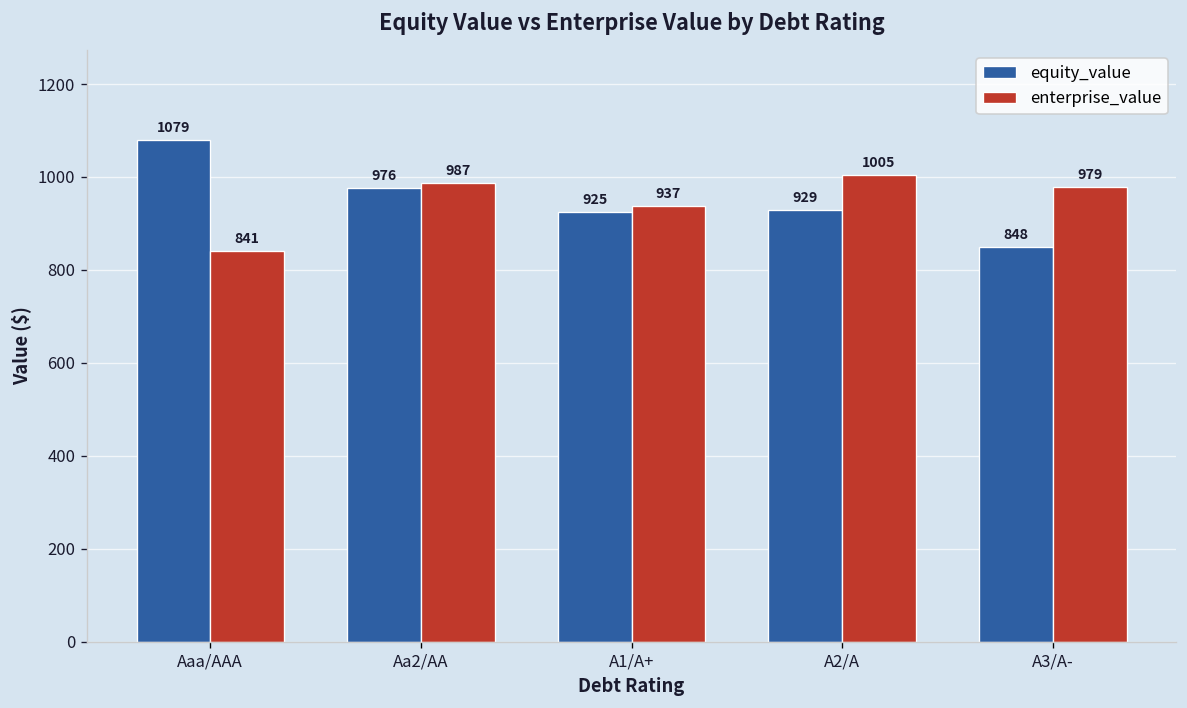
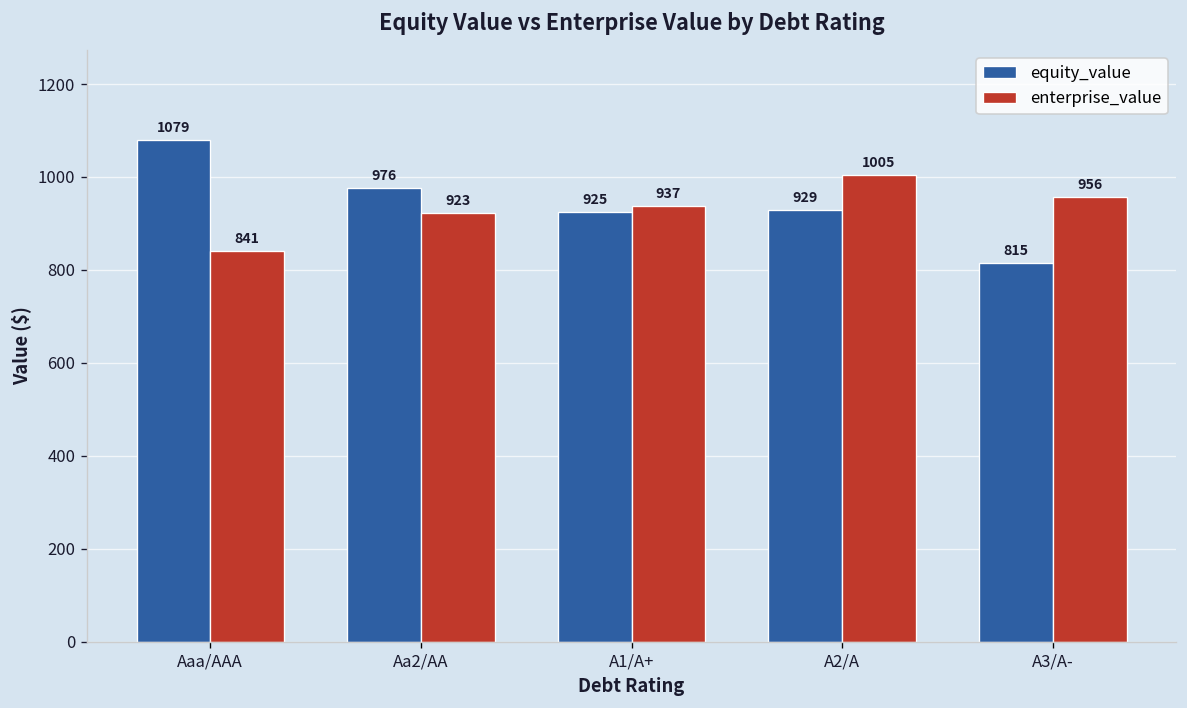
enterprise_value, Aa2/AA: 987 -> 923
equity_value, A3/A-: 848 -> 815
enterprise_value, A3/A-: 979 -> 956
